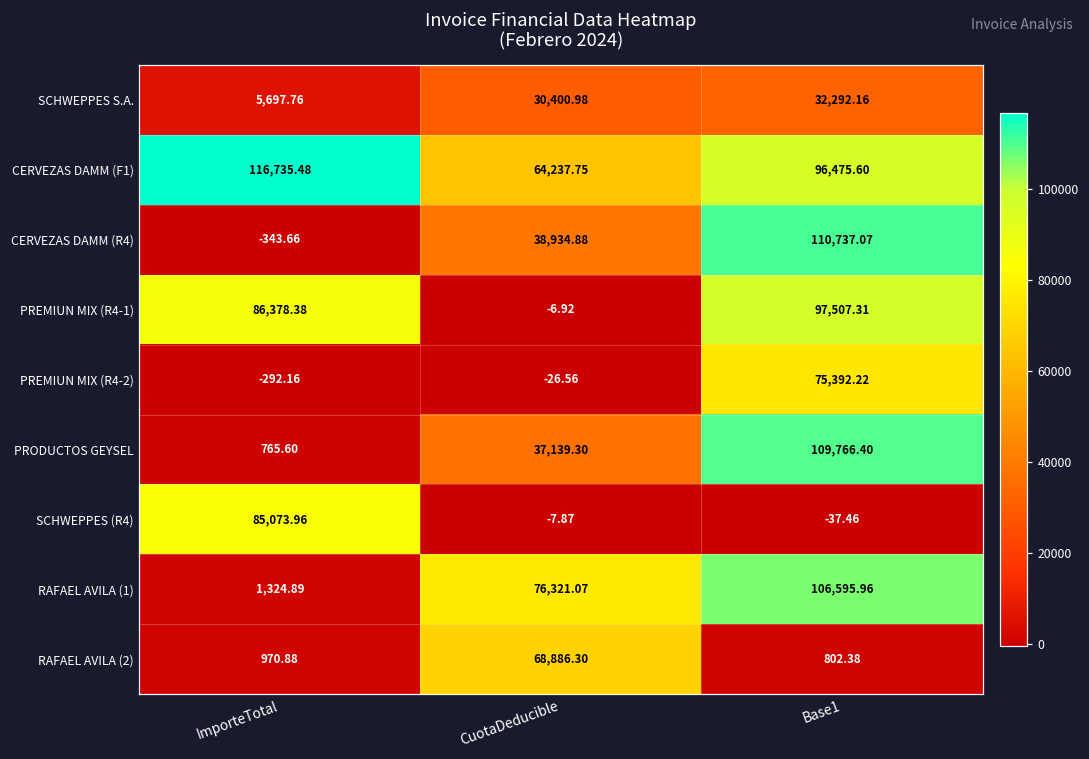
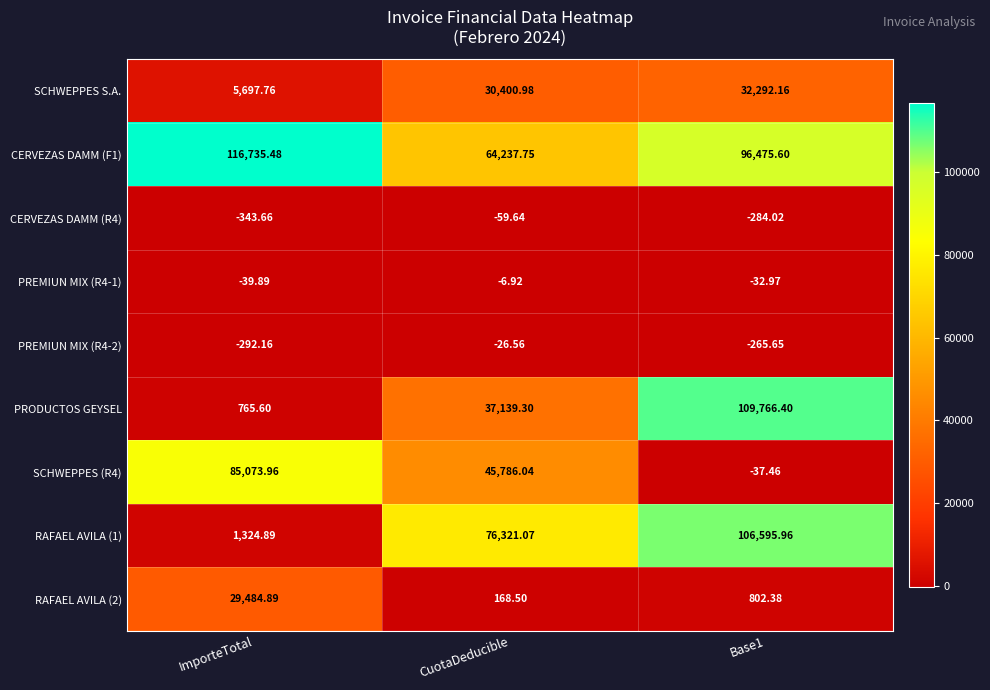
CERVEZAS DAMM (R4), CuotaDeducible: 38,934.88 -> -59.64
CERVEZAS DAMM (R4), Base1: 110,737.07 -> -284.02
PREMIUN MIX (R4-1), ImporteTotal: 86,378.38 -> -39.89
PREMIUN MIX (R4-1), Base1: 97,507.31 -> -32.97
PREMIUN MIX (R4-2), Base1: 75,392.22 -> -265.65
SCHWEPPES (R4), CuotaDeducible: -7.87 -> 45,786.04
RAFAEL AVILA (2), ImporteTotal: 970.88 -> 29,484.89
RAFAEL AVILA (2), CuotaDeducible: 68,886.30 -> 168.50
